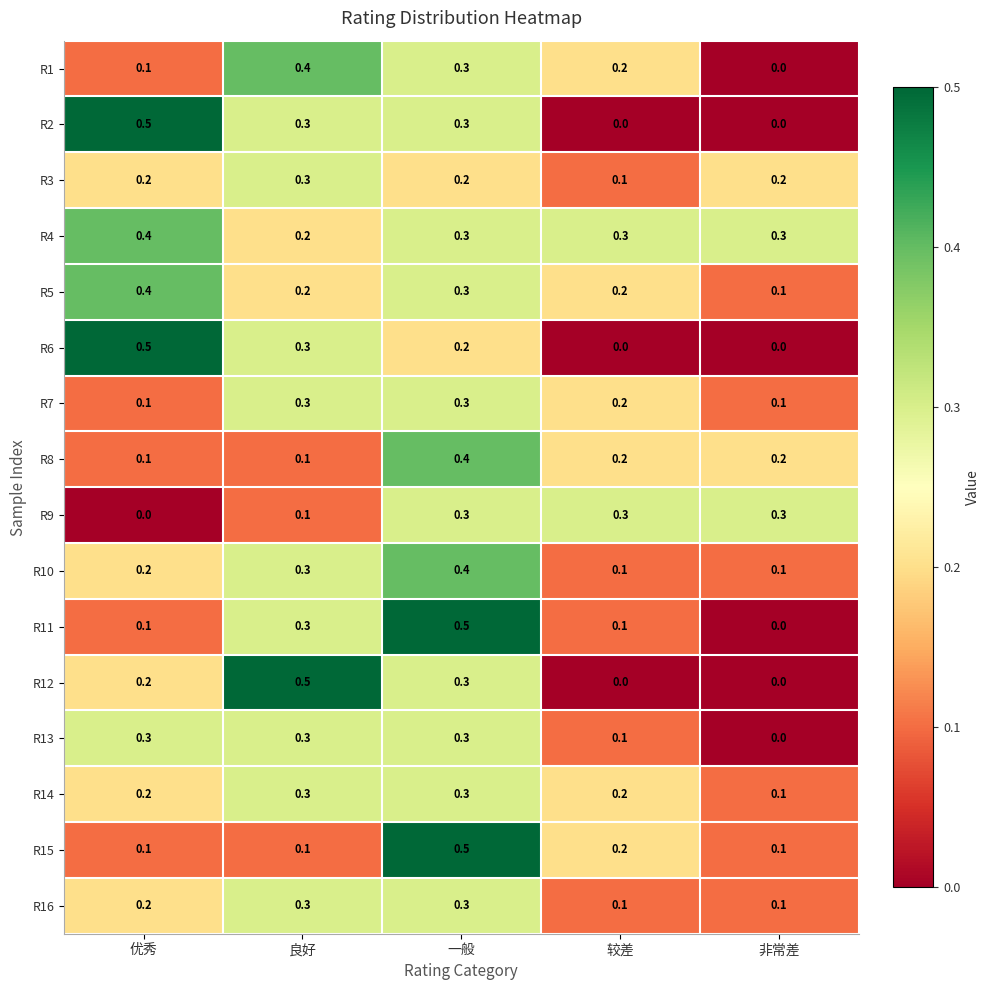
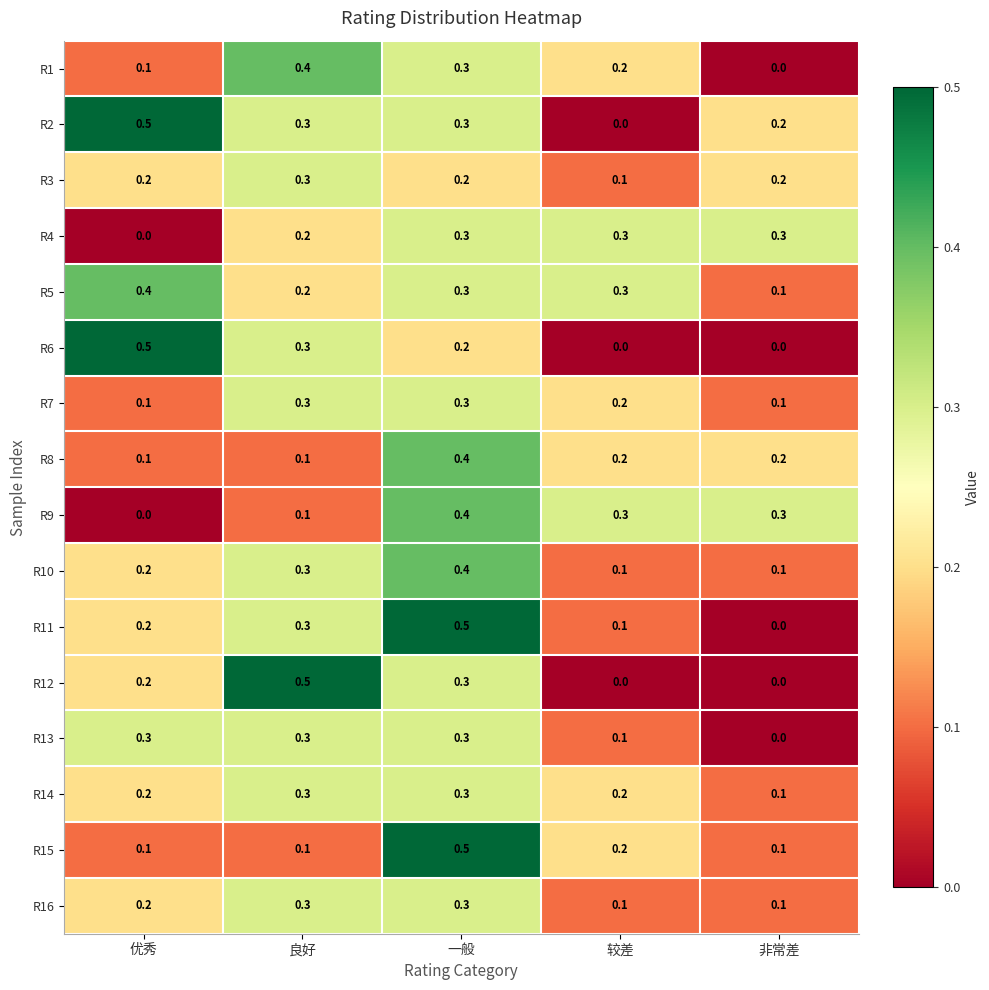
R2, 非常差: 0.0 -> 0.2
R4, 优秀: 0.4 -> 0.0
R5, 较差: 0.2 -> 0.3
R9, 一般: 0.3 -> 0.4
R11, 优秀: 0.1 -> 0.2
